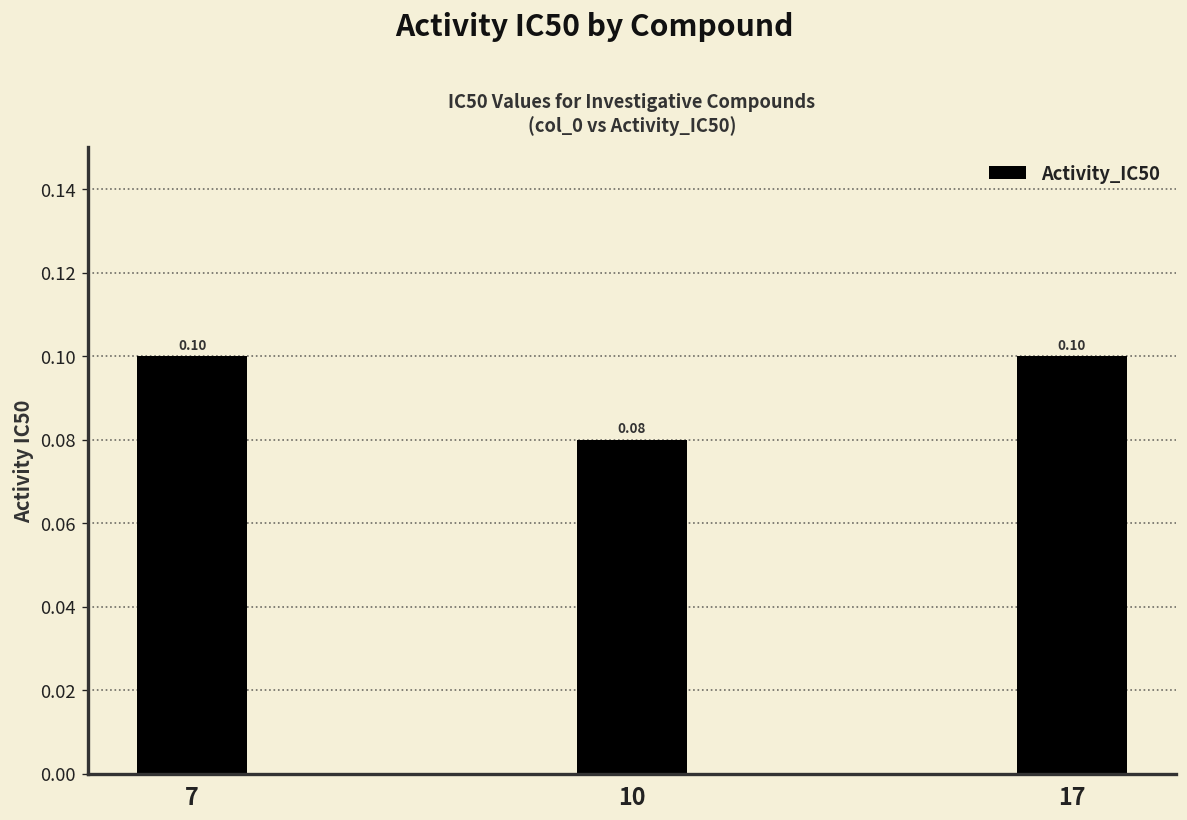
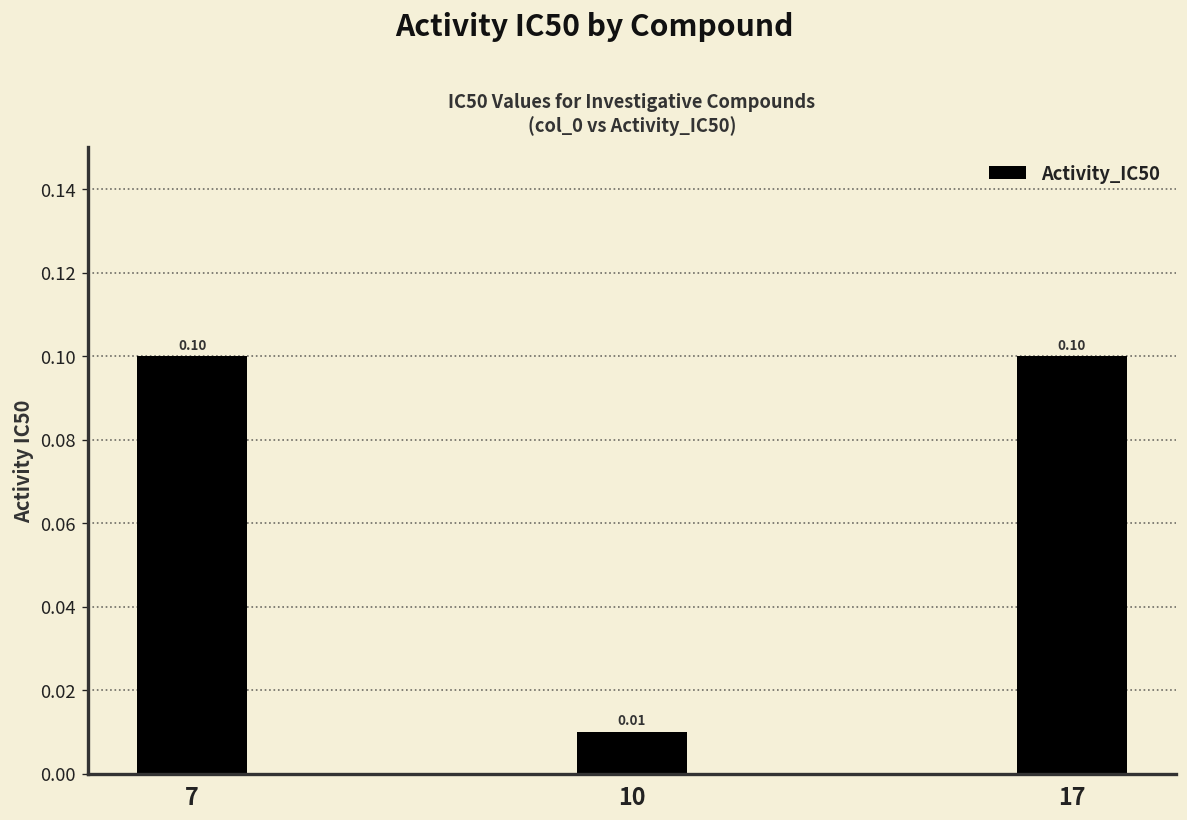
10: 0.08 -> 0.01
